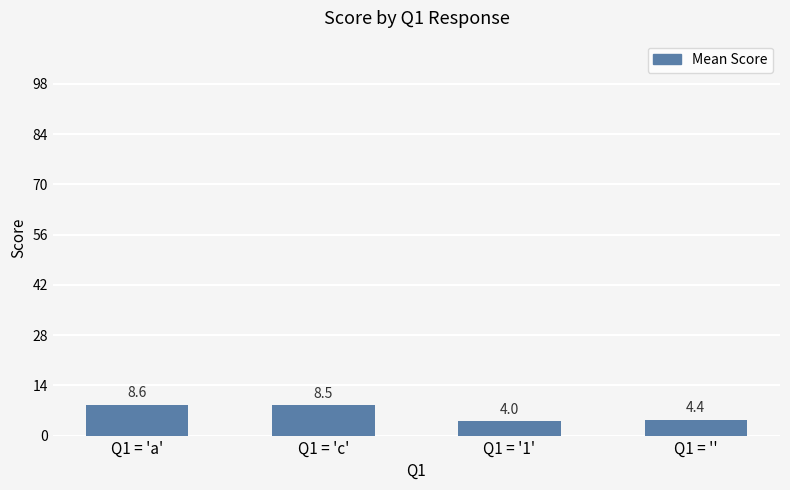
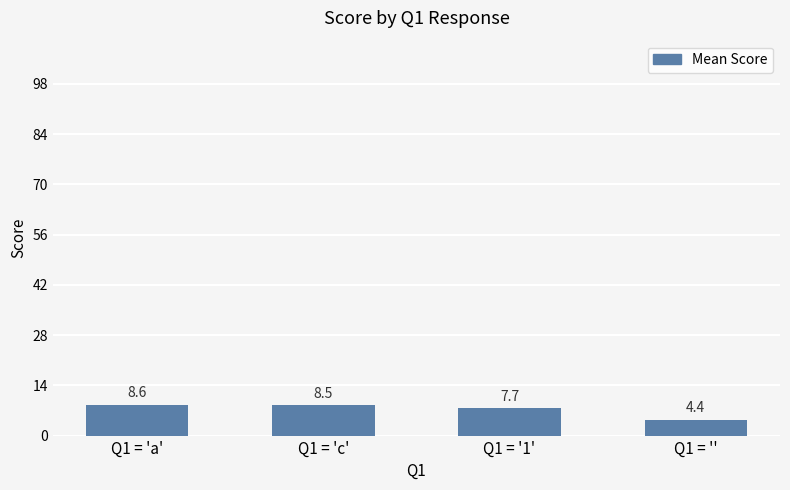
Q1 = '1': 4.0 -> 7.7
